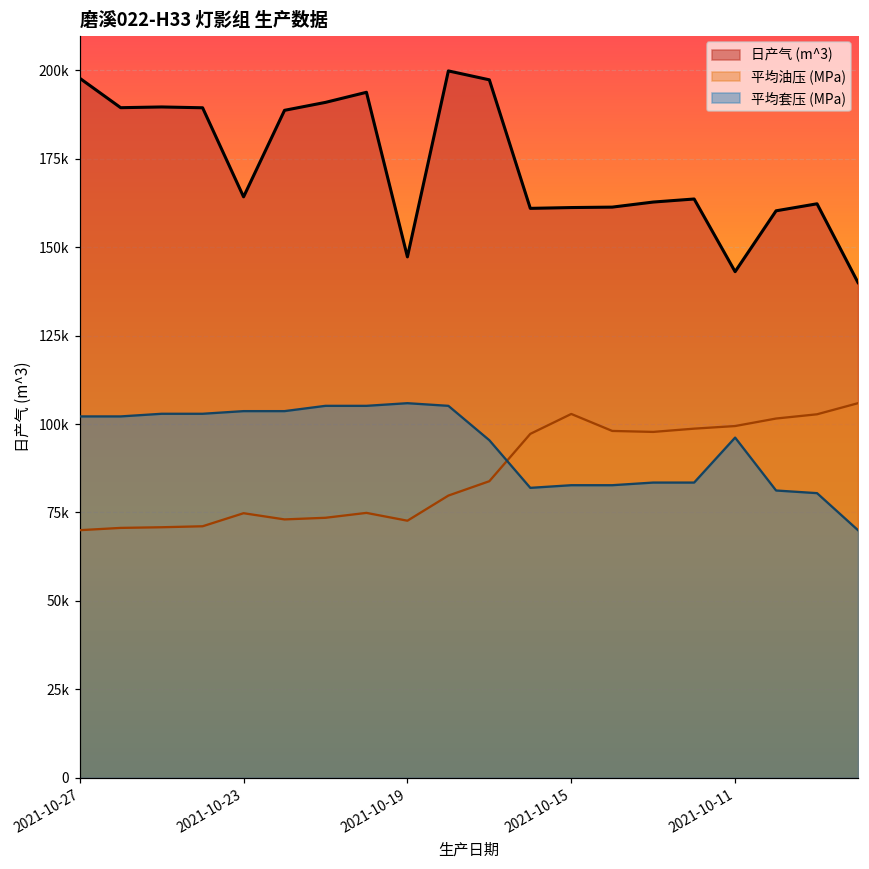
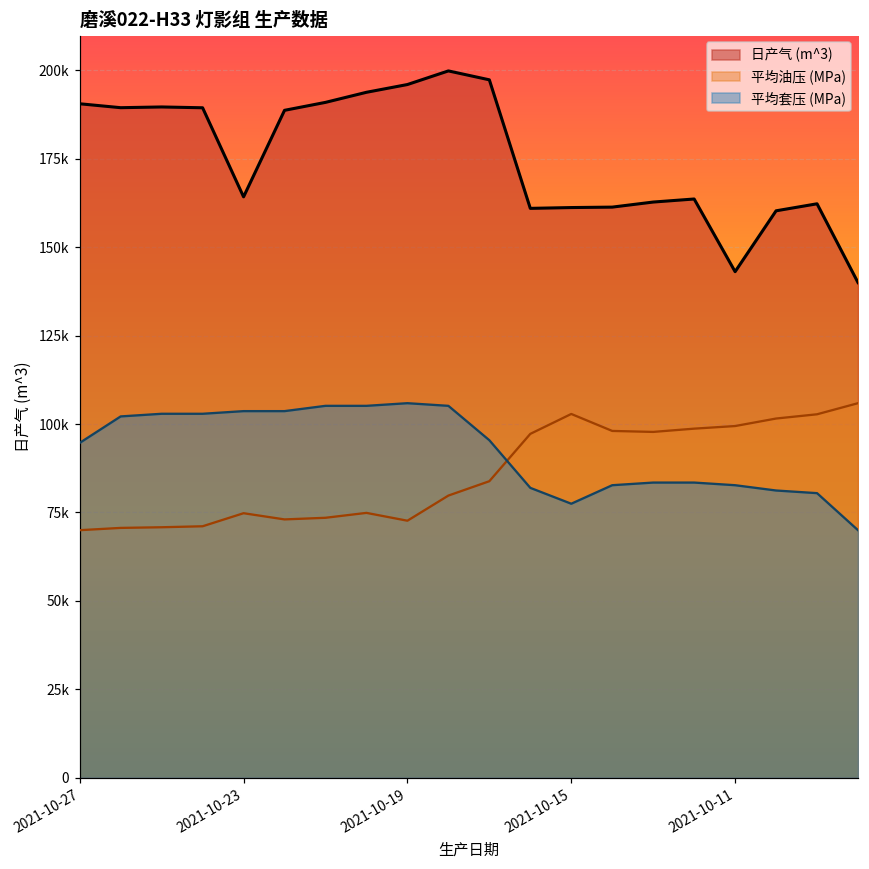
日产气 (m^3), 2021-10-27: 198000 -> 191000
平均套压 (MPa), 2021-10-27: 102000 -> 95000
日产气 (m^3), 2021-10-19: 147000 -> 196000
平均套压 (MPa), 2021-10-15: 83000 -> 77000
平均套压 (MPa), 2021-10-11: 96000 -> 83000
